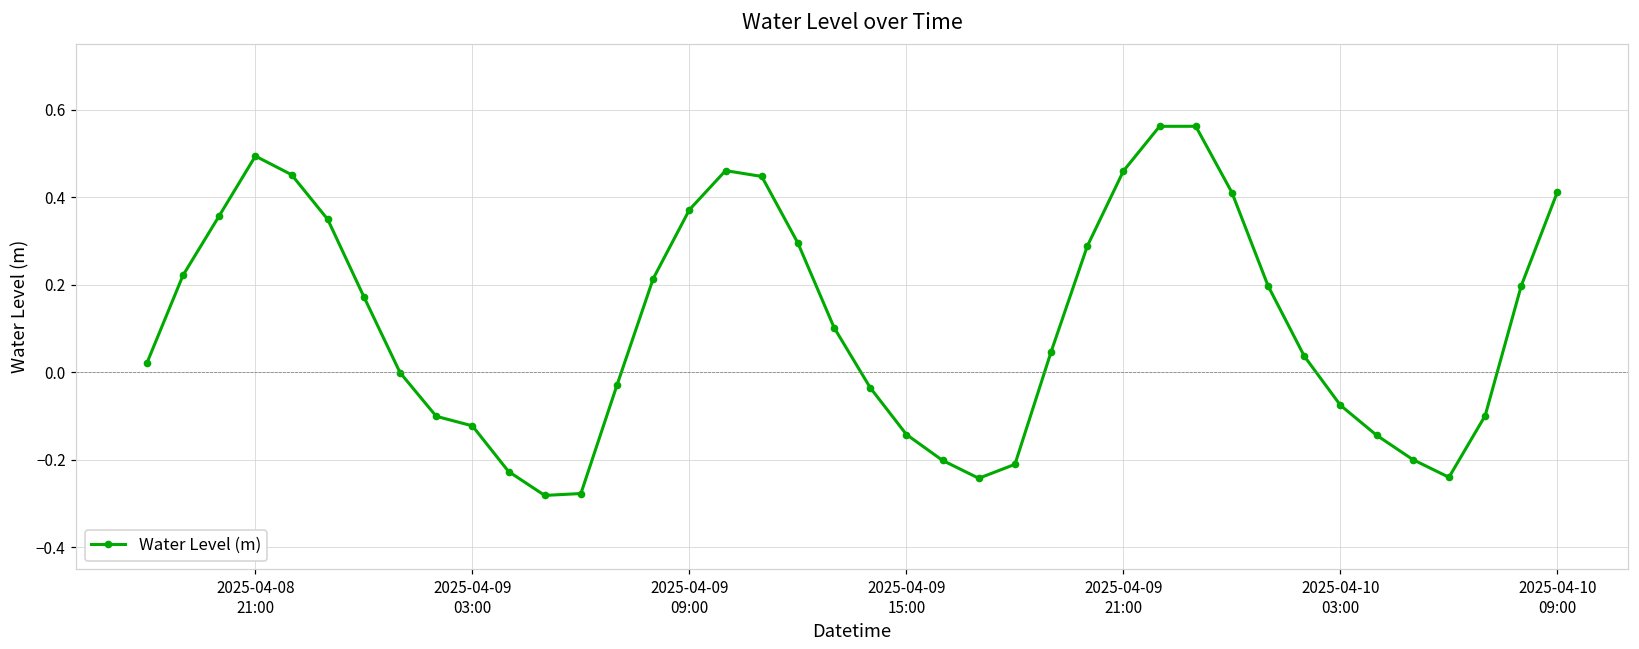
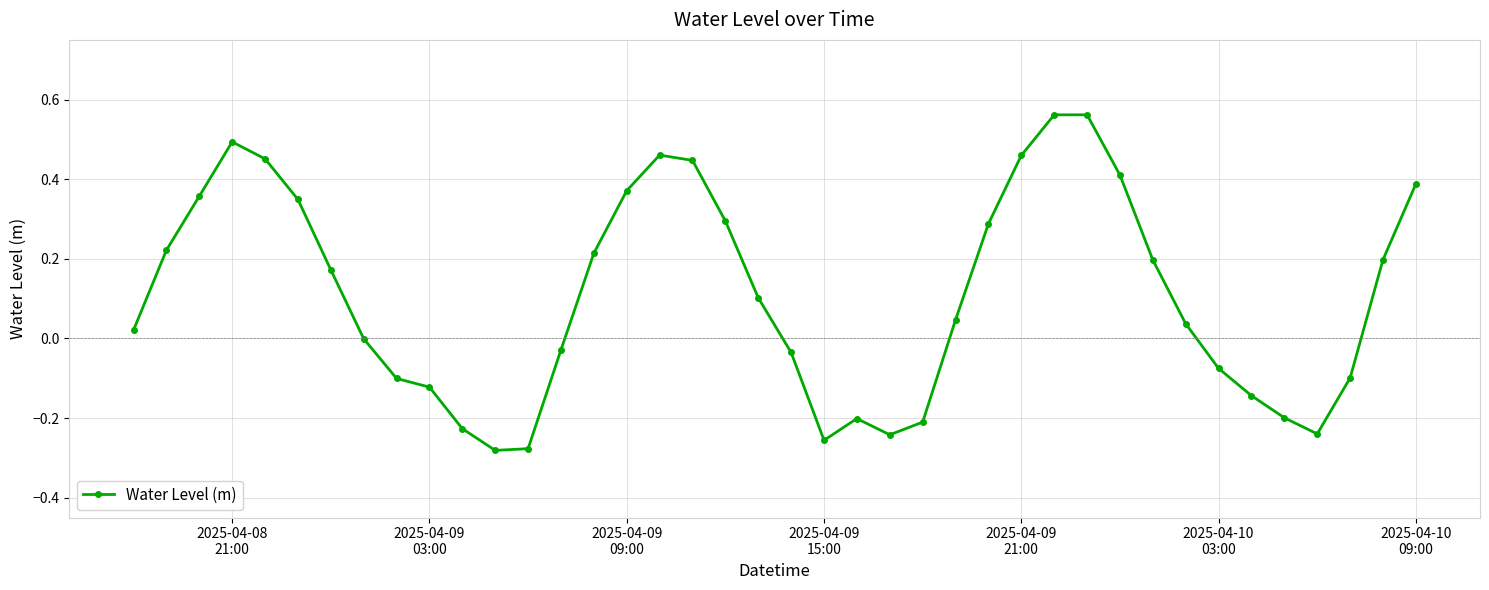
2025-04-09 15:00: -0.14 -> -0.26
2025-04-10 09:00: 0.41 -> 0.39
